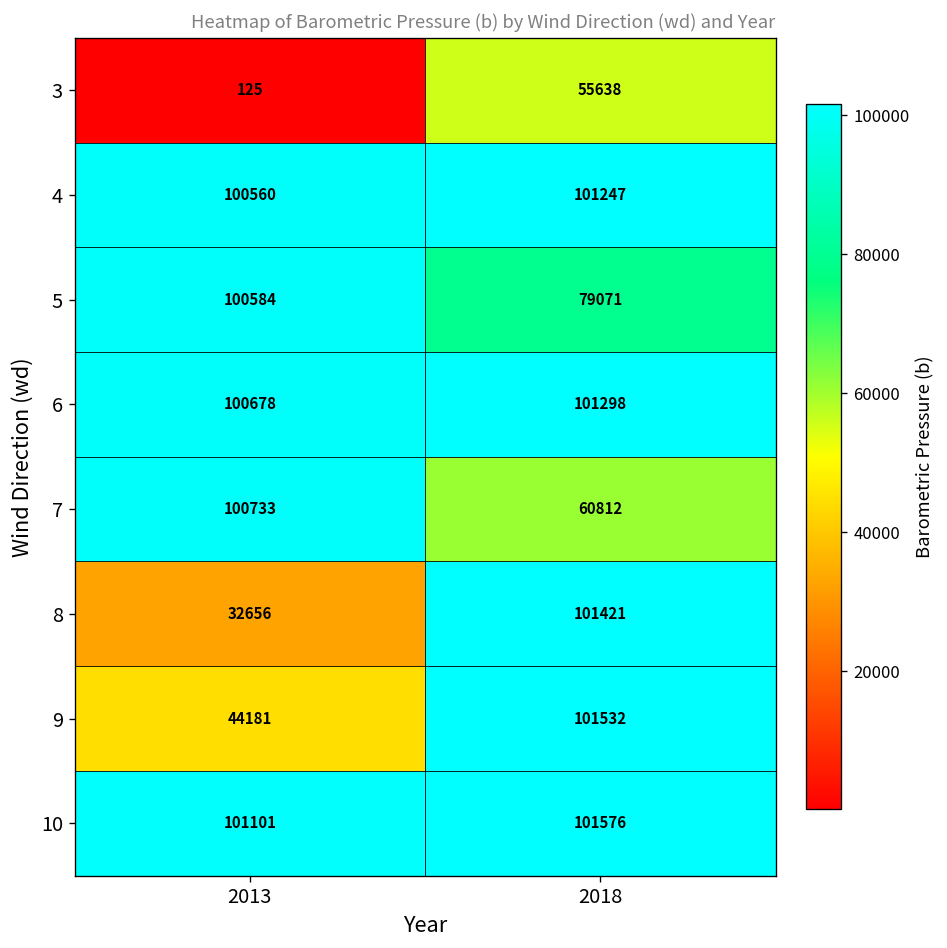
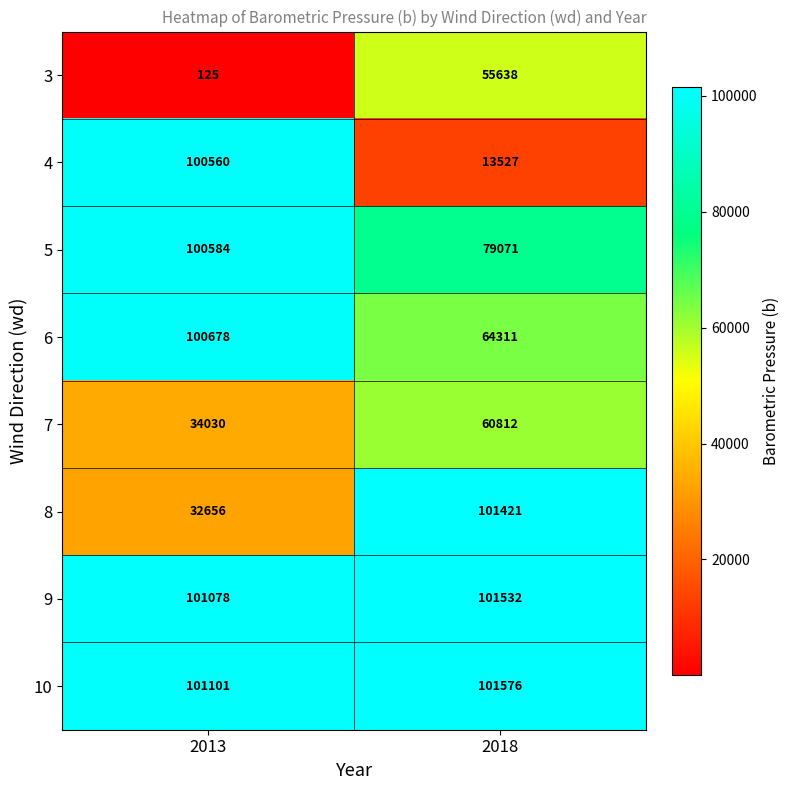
4, 2018: 101247 -> 13527
6, 2018: 101298 -> 64311
7, 2013: 100733 -> 34030
9, 2013: 44181 -> 101078
